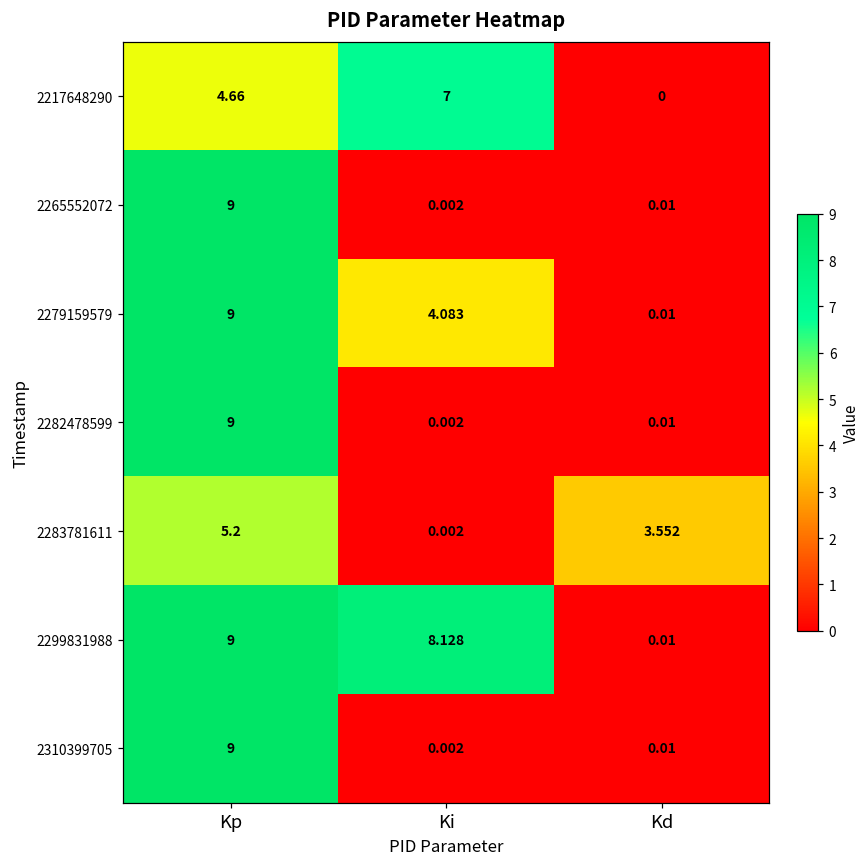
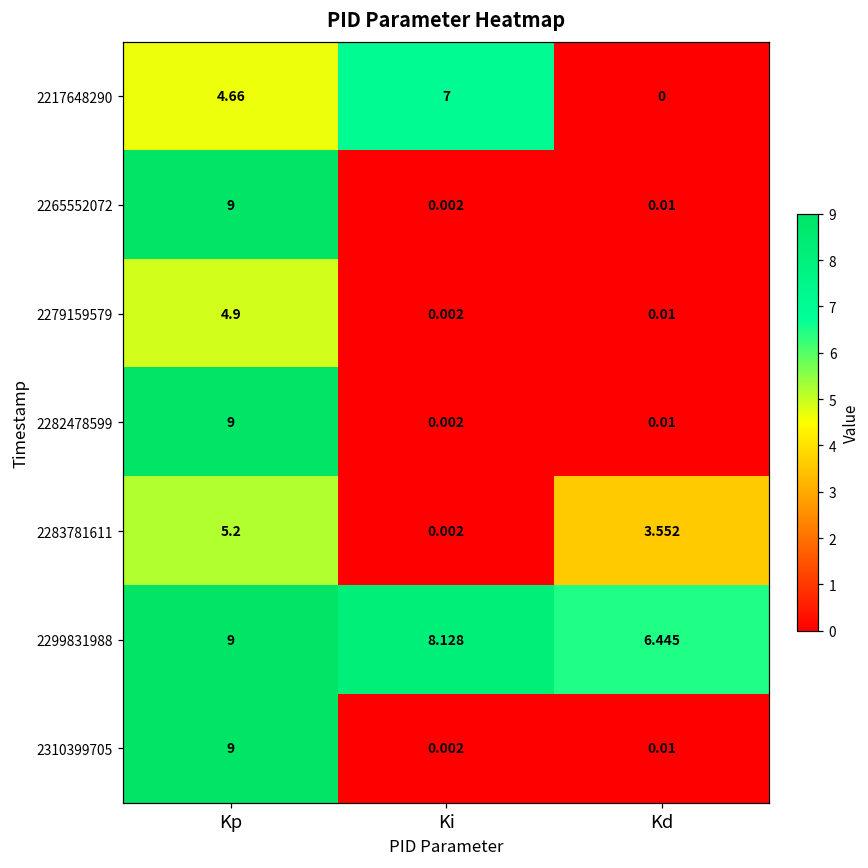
2279159579, Kp: 9 -> 4.9
2279159579, Ki: 4.083 -> 0.002
2299831988, Kd: 0.01 -> 6.445
